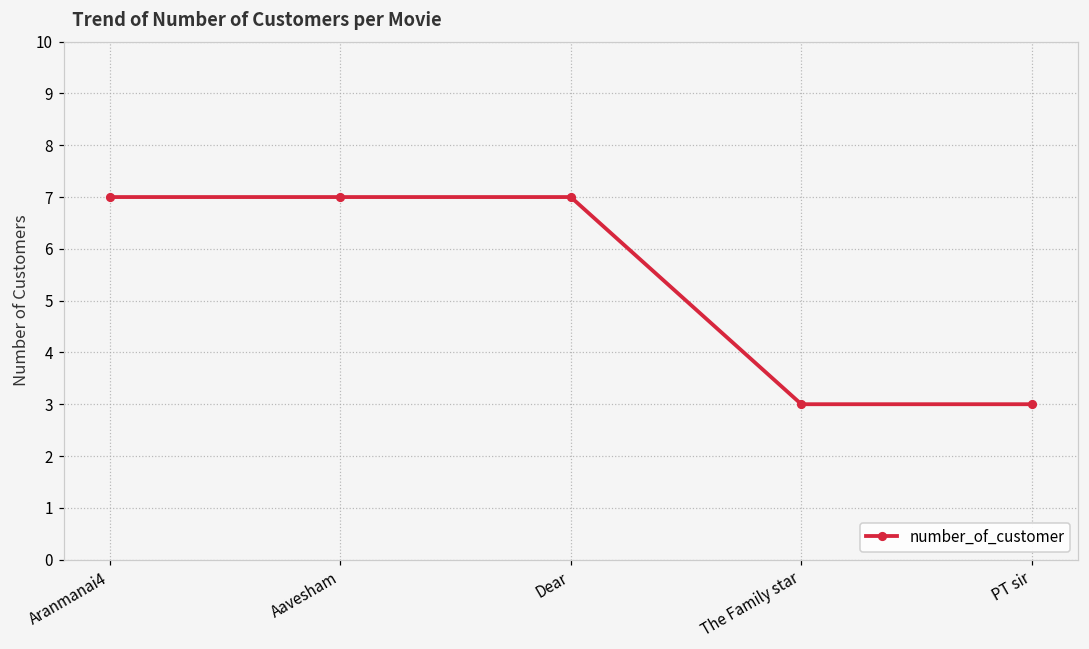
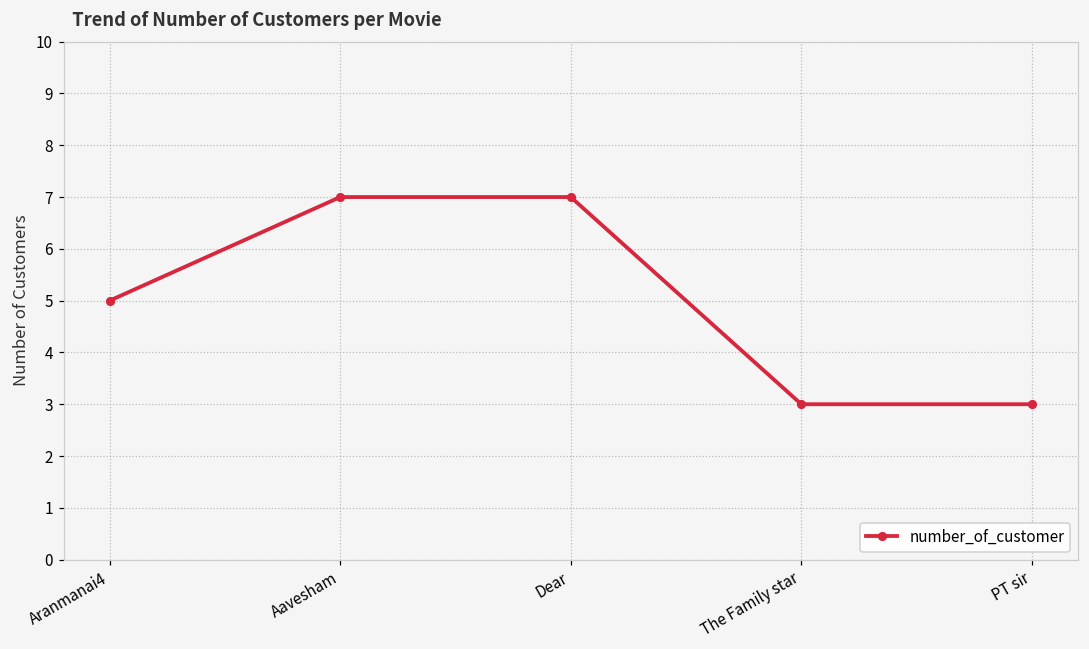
Aranmanai4: 7 -> 5
